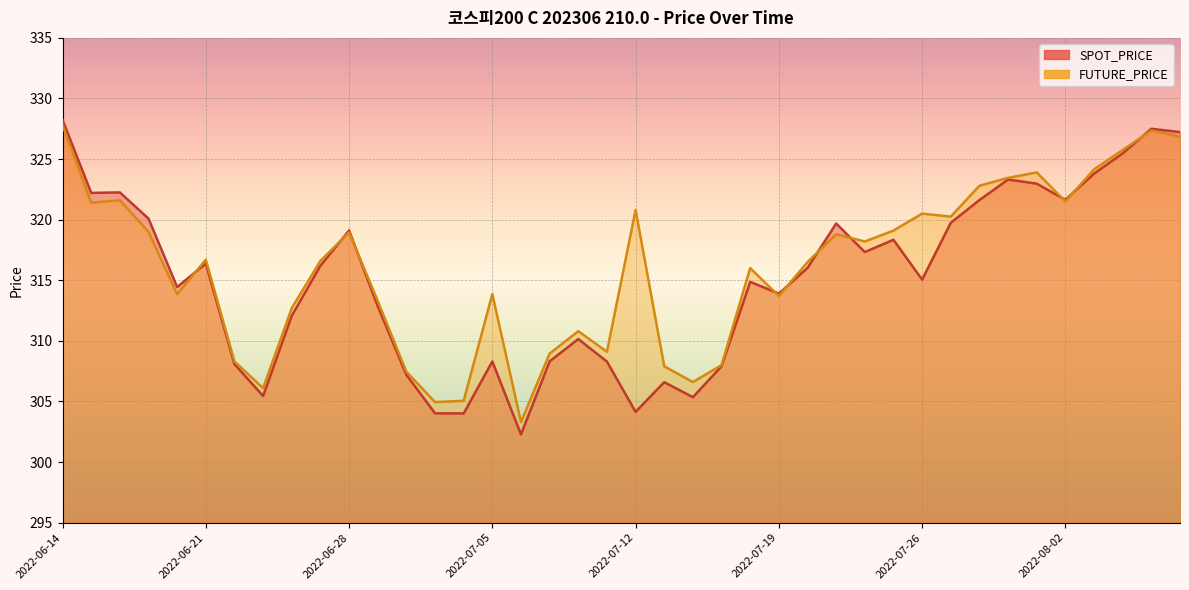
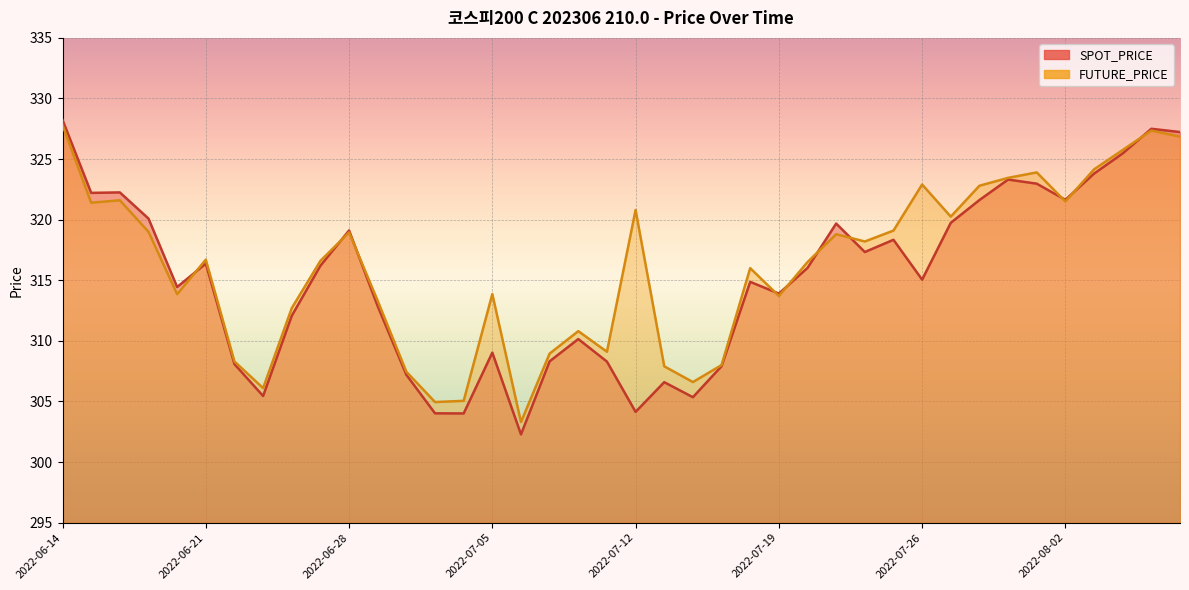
SPOT_PRICE, 2022-07-05: 308.3 -> 309.0
FUTURE_PRICE, 2022-07-26: 320.5 -> 322.9
